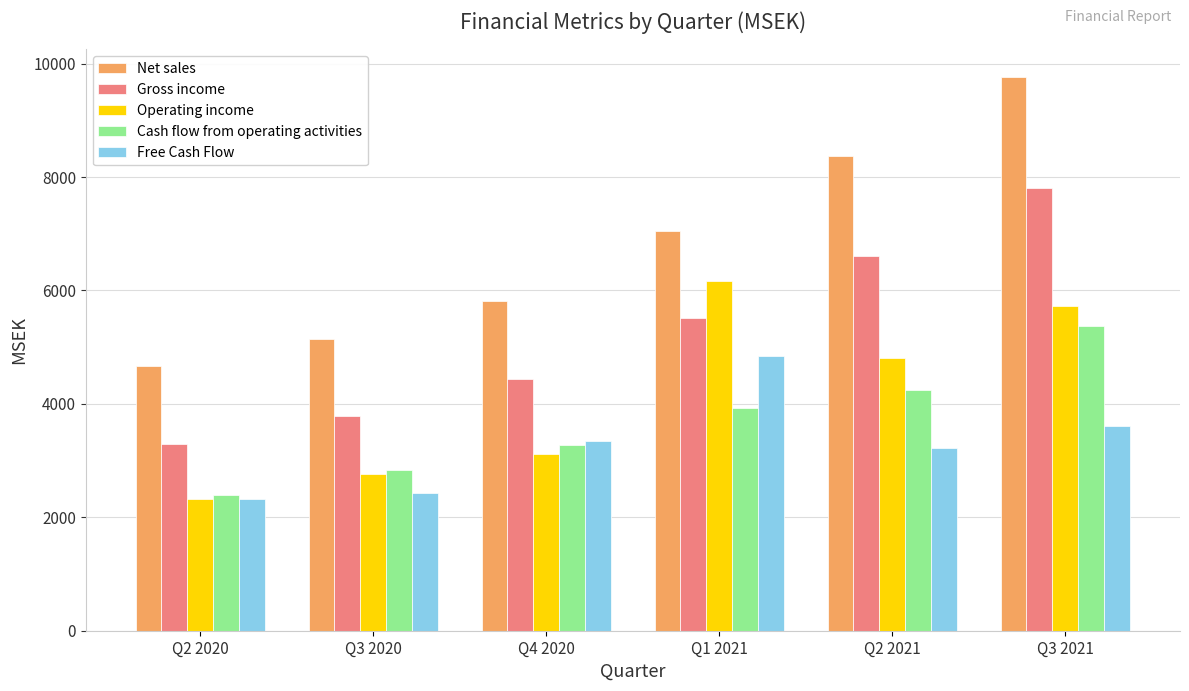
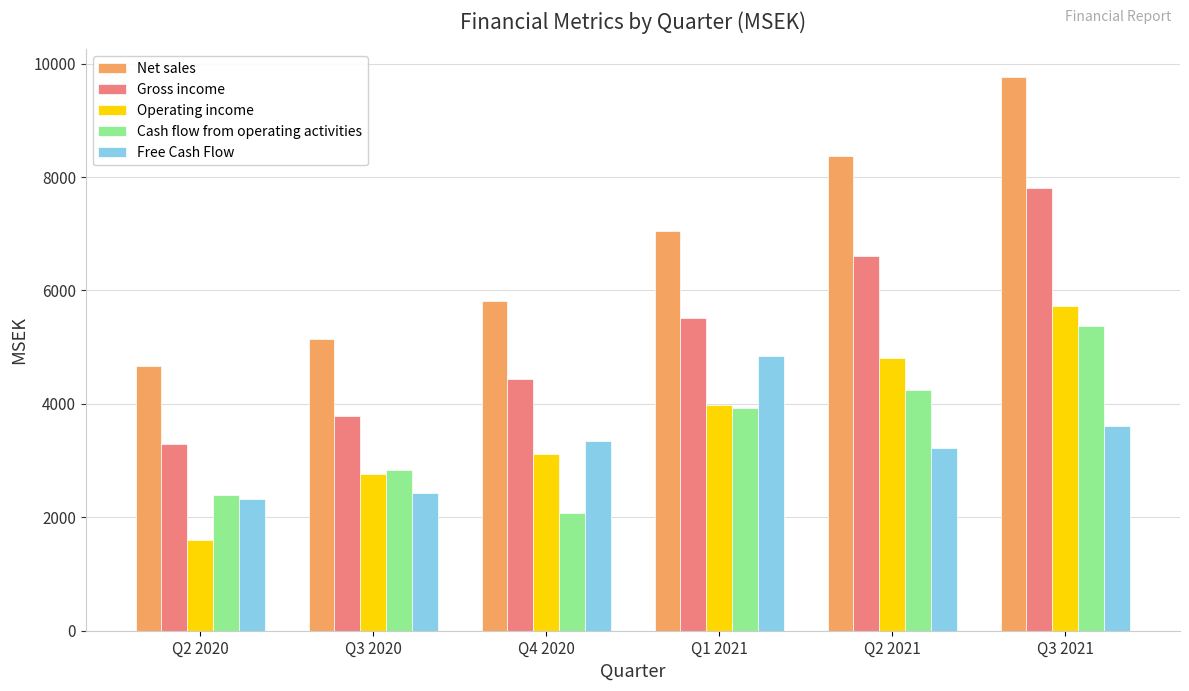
Operating income, Q2 2020: 2300 -> 1600
Cash flow from operating activities, Q4 2020: 3300 -> 2100
Operating income, Q1 2021: 6200 -> 4000
